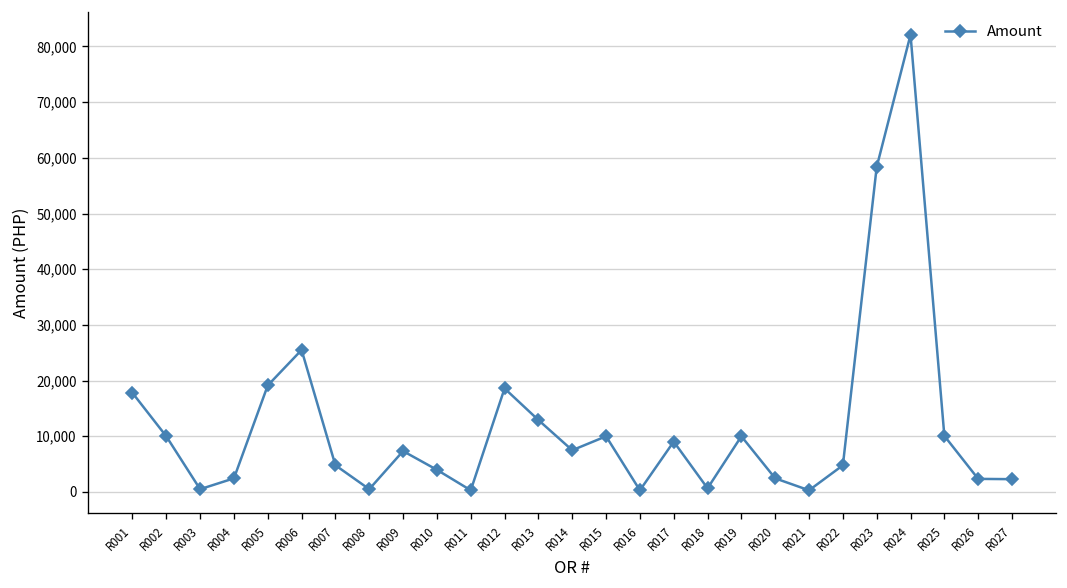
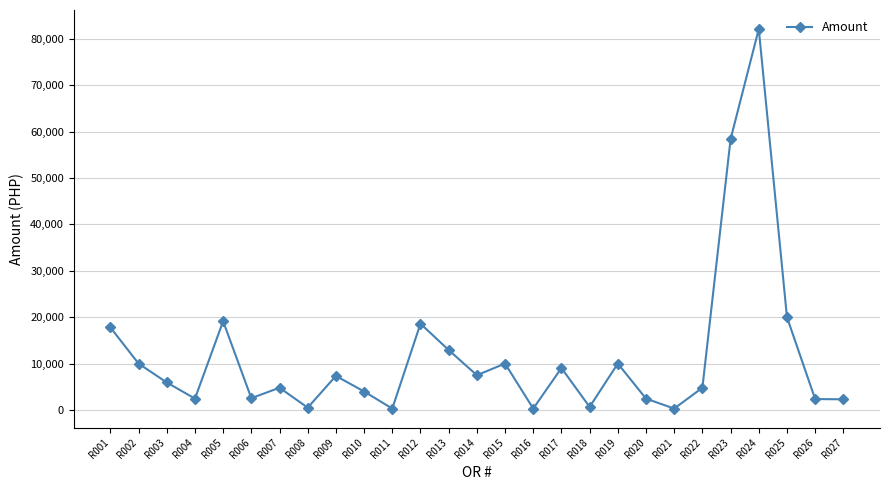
R003: 1,000 -> 6,000
R006: 26,000 -> 3,000
R025: 10,000 -> 20,000
